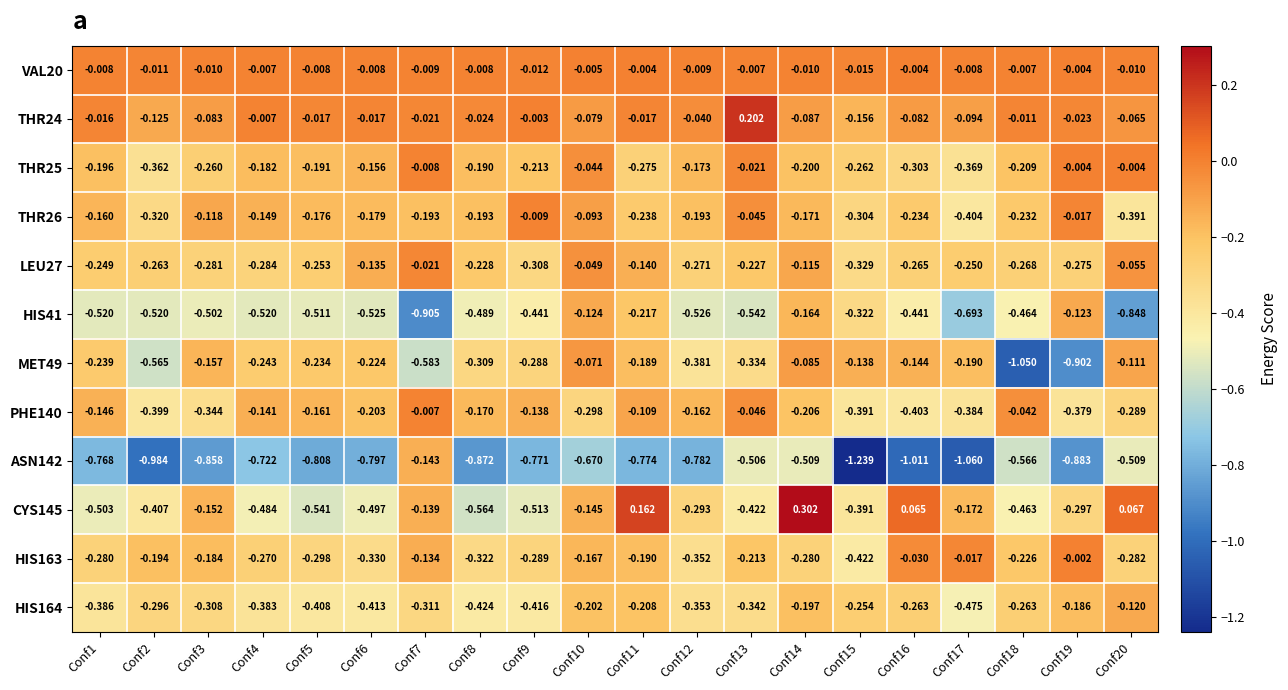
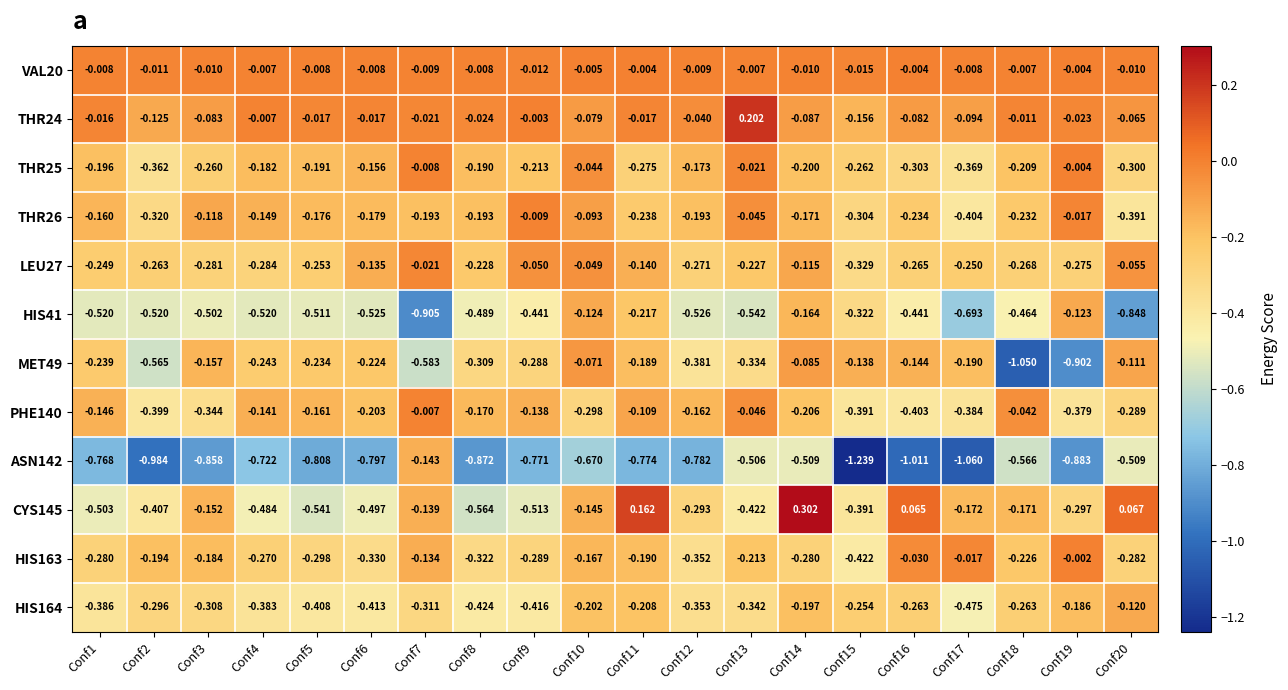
THR25, Conf20: -0.004 -> -0.300
LEU27, Conf9: -0.308 -> -0.050
CYS145, Conf18: -0.463 -> -0.171
